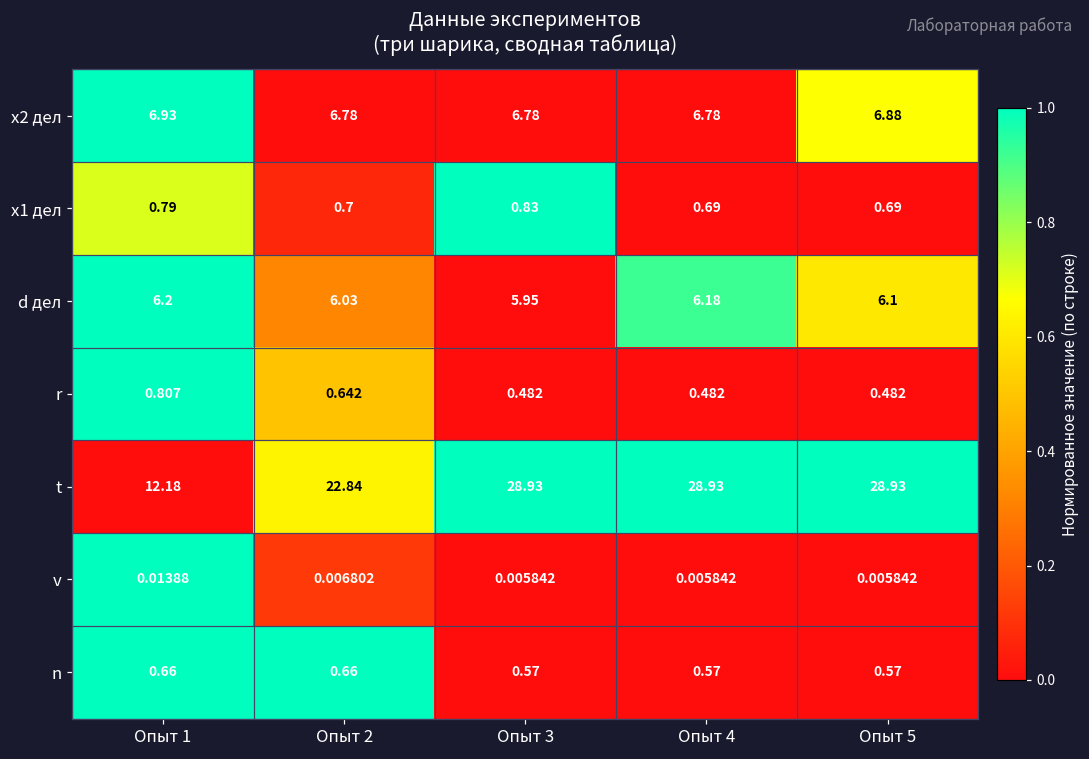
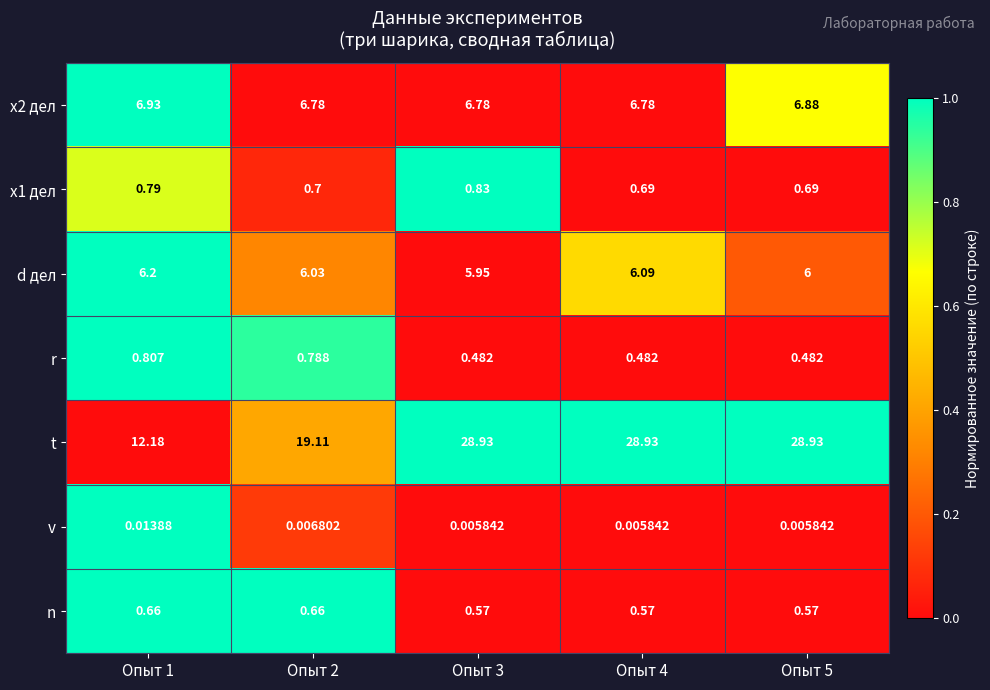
d дел, Опыт 4: 6.18 -> 6.09
d дел, Опыт 5: 6.1 -> 6
r, Опыт 2: 0.642 -> 0.788
t, Опыт 2: 22.84 -> 19.11
